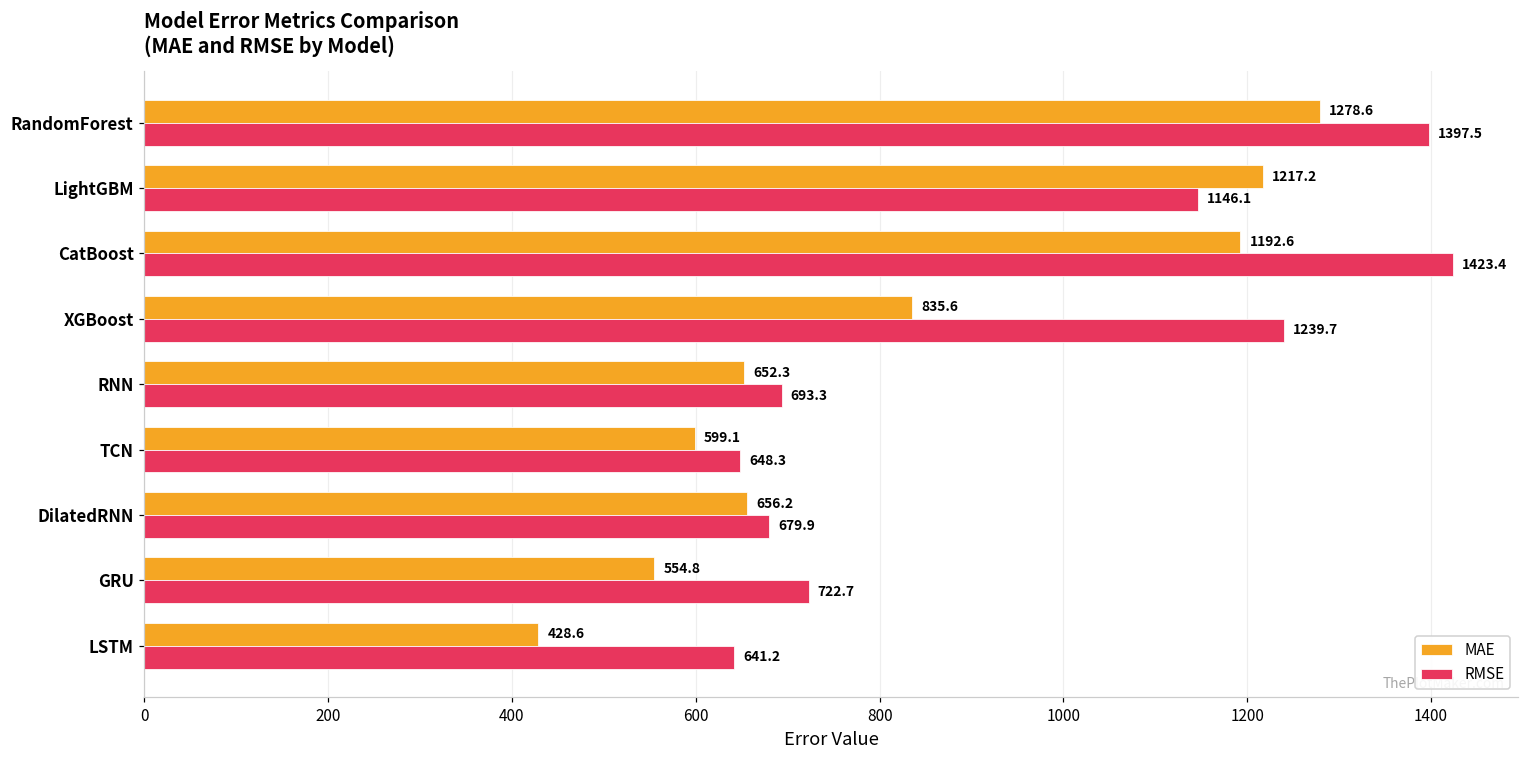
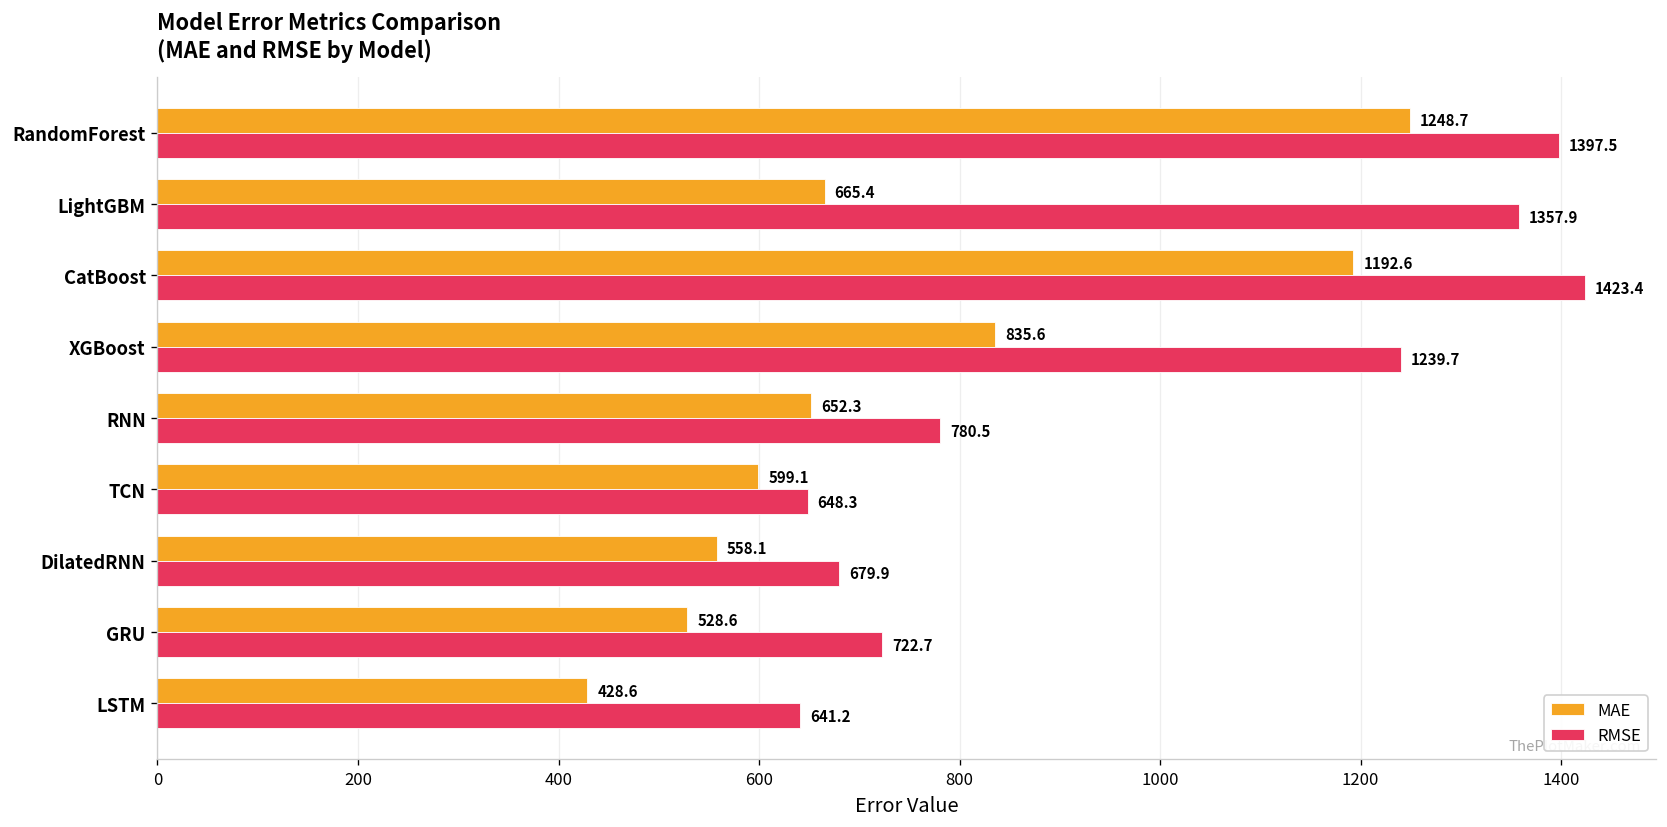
MAE, RandomForest: 1278.6 -> 1248.7
MAE, LightGBM: 1217.2 -> 665.4
RMSE, LightGBM: 1146.1 -> 1357.9
RMSE, RNN: 693.3 -> 780.5
MAE, DilatedRNN: 656.2 -> 558.1
MAE, GRU: 554.8 -> 528.6
